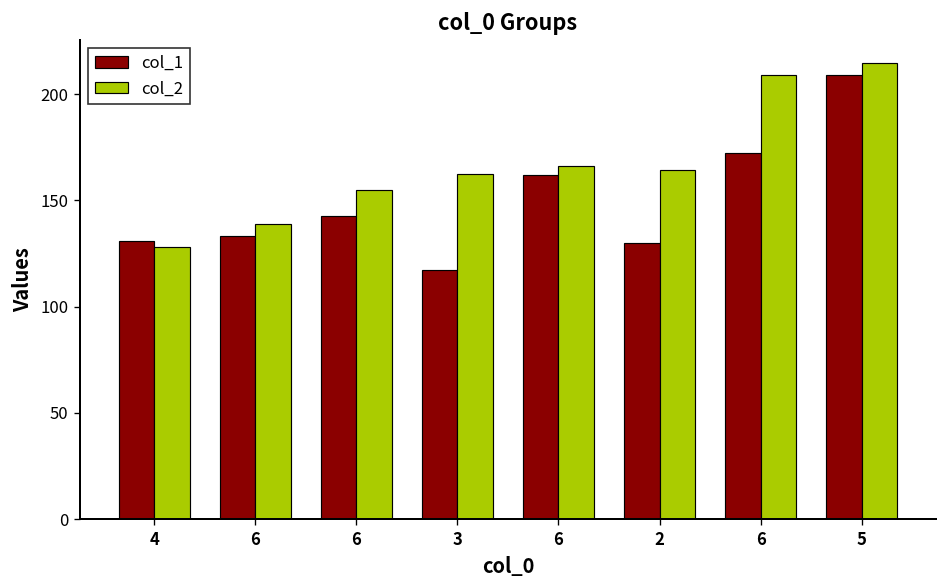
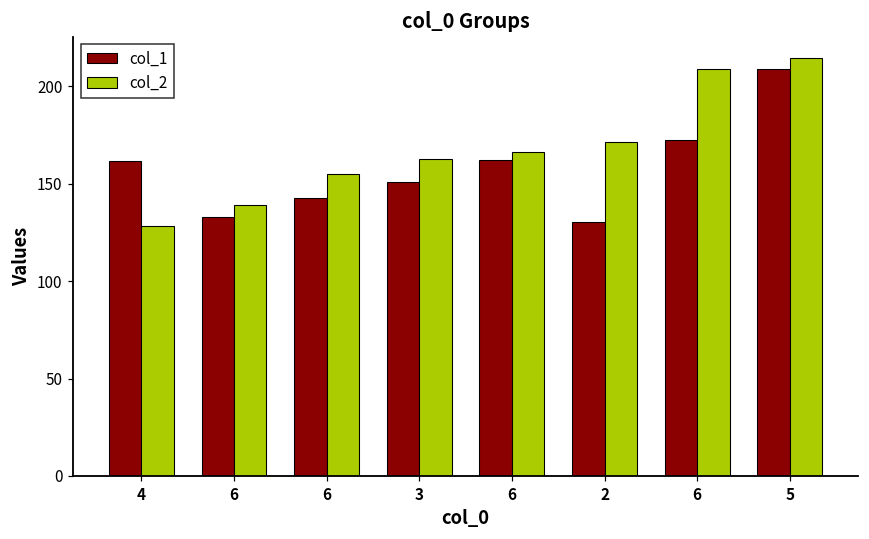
col_1, 4: 131 -> 162
col_1, 3: 117 -> 151
col_2, 2: 165 -> 172
